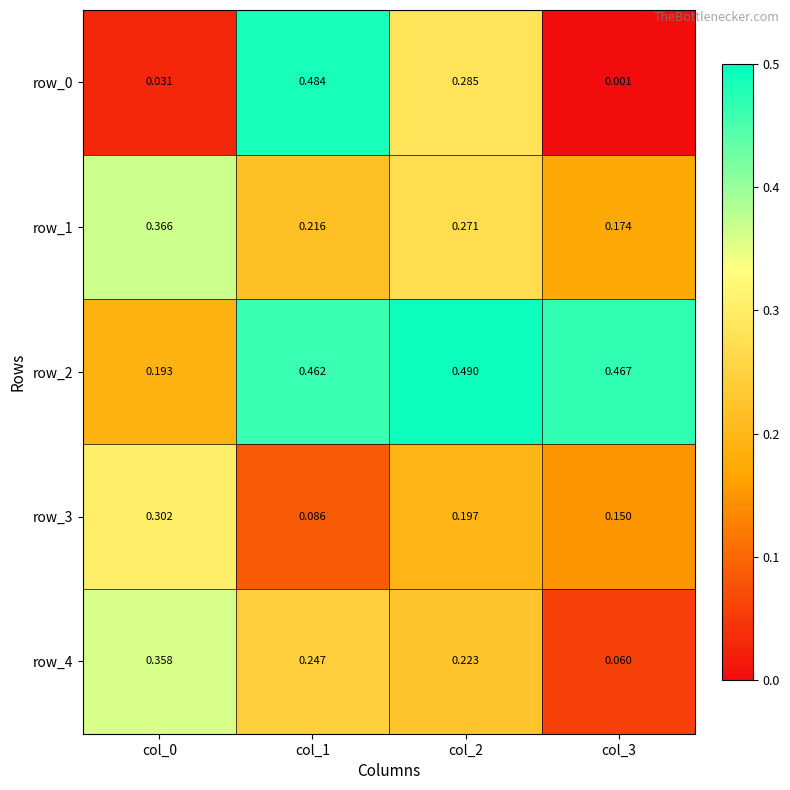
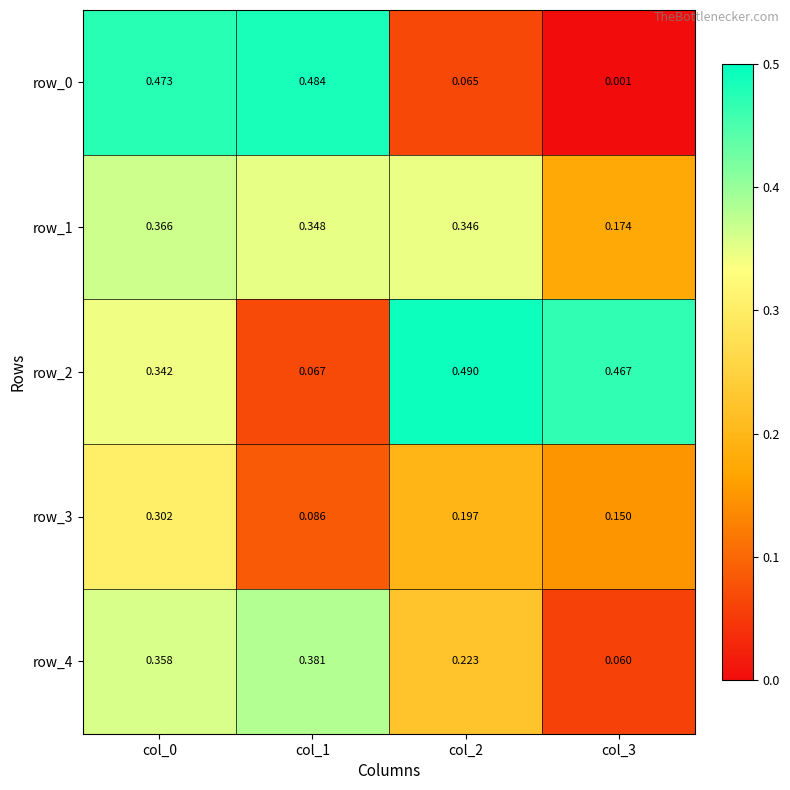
row_0, col_0: 0.031 -> 0.473
row_0, col_2: 0.285 -> 0.065
row_1, col_1: 0.216 -> 0.348
row_1, col_2: 0.271 -> 0.346
row_2, col_0: 0.193 -> 0.342
row_2, col_1: 0.462 -> 0.067
row_4, col_1: 0.247 -> 0.381
